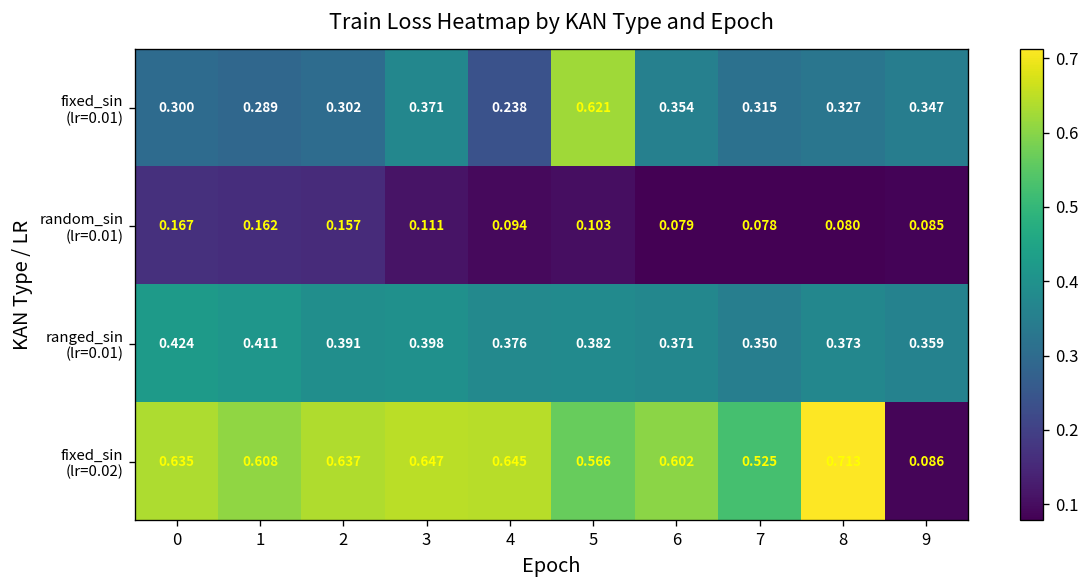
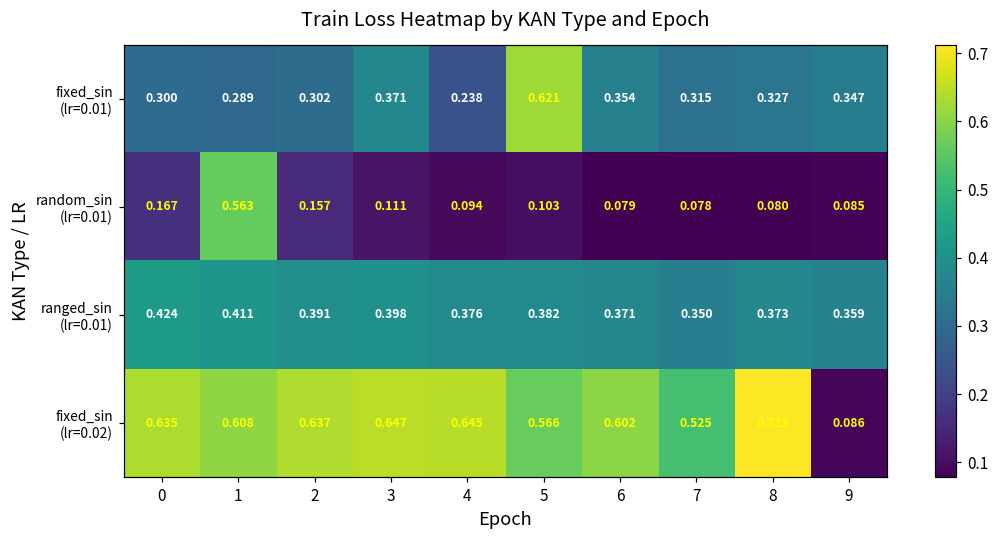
random_sin (lr=0.01), 1: 0.162 -> 0.563
